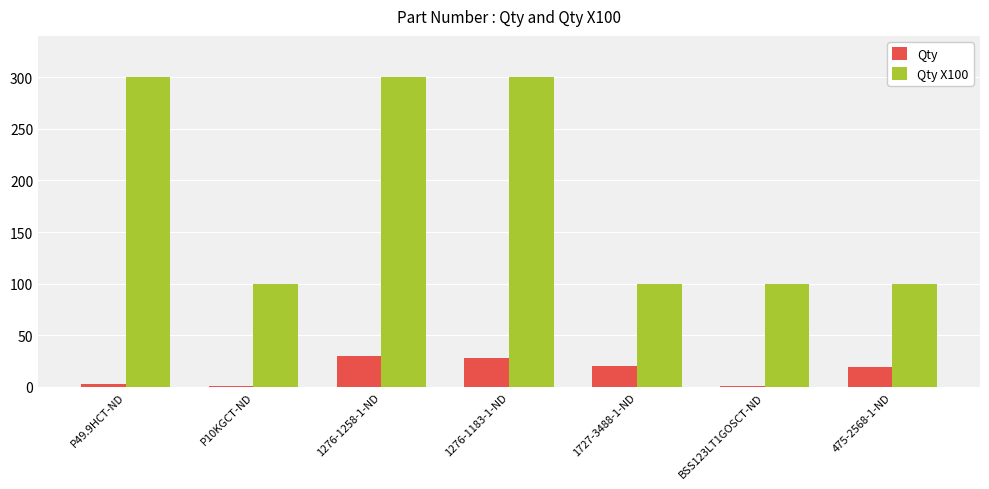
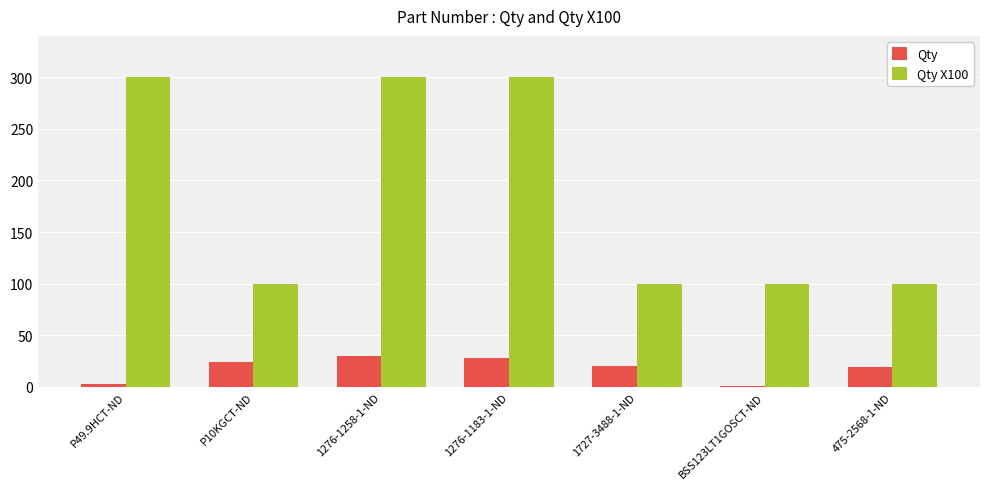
Qty, P10KGCT-ND: 1 -> 24
